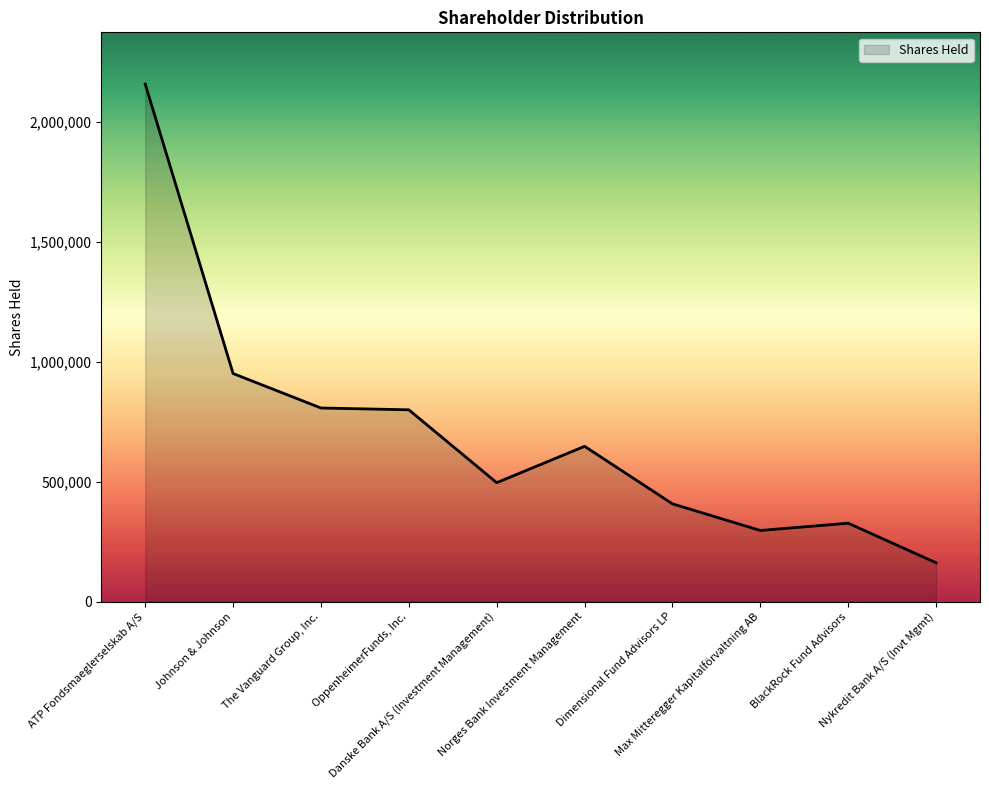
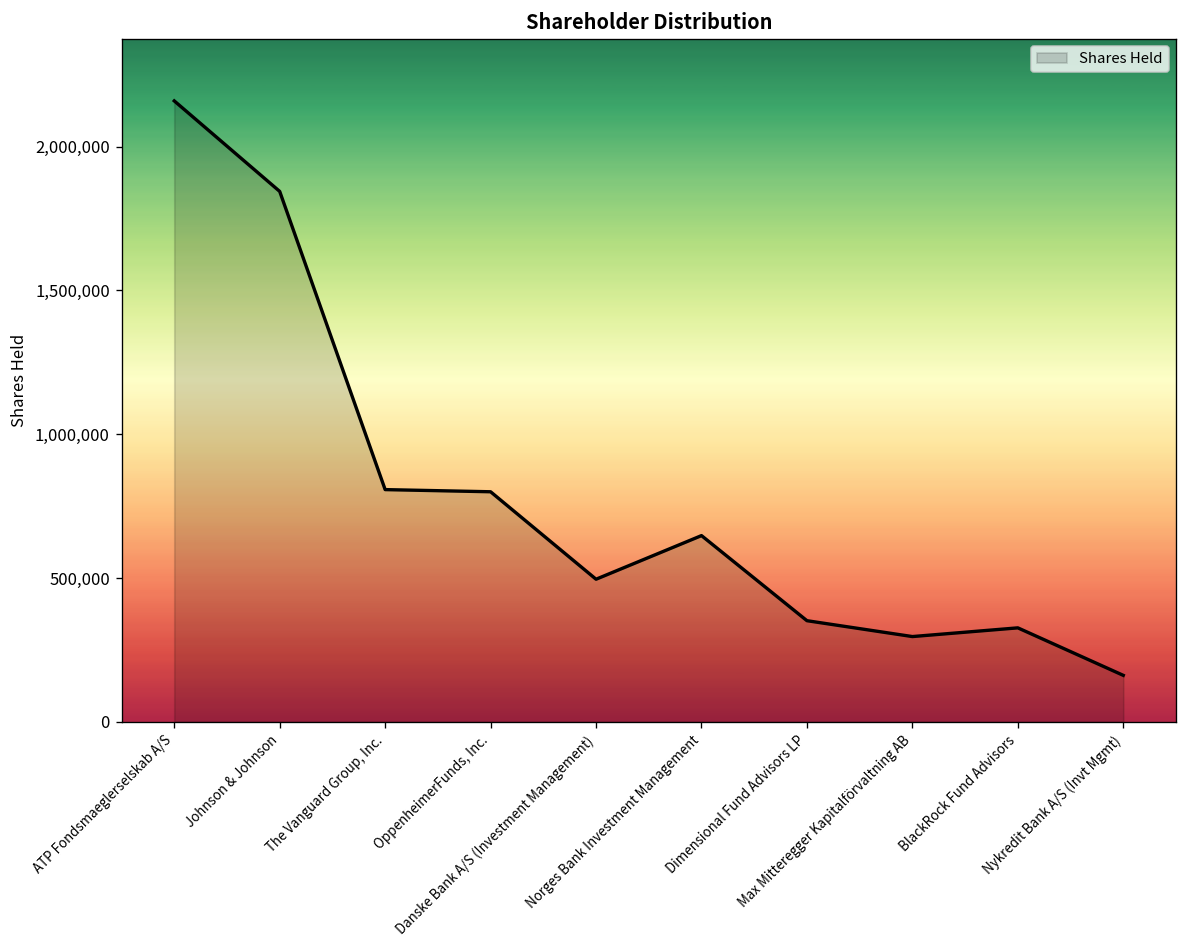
Johnson & Johnson: 950,000 -> 1,840,000
Dimensional Fund Advisors LP: 410,000 -> 350,000
